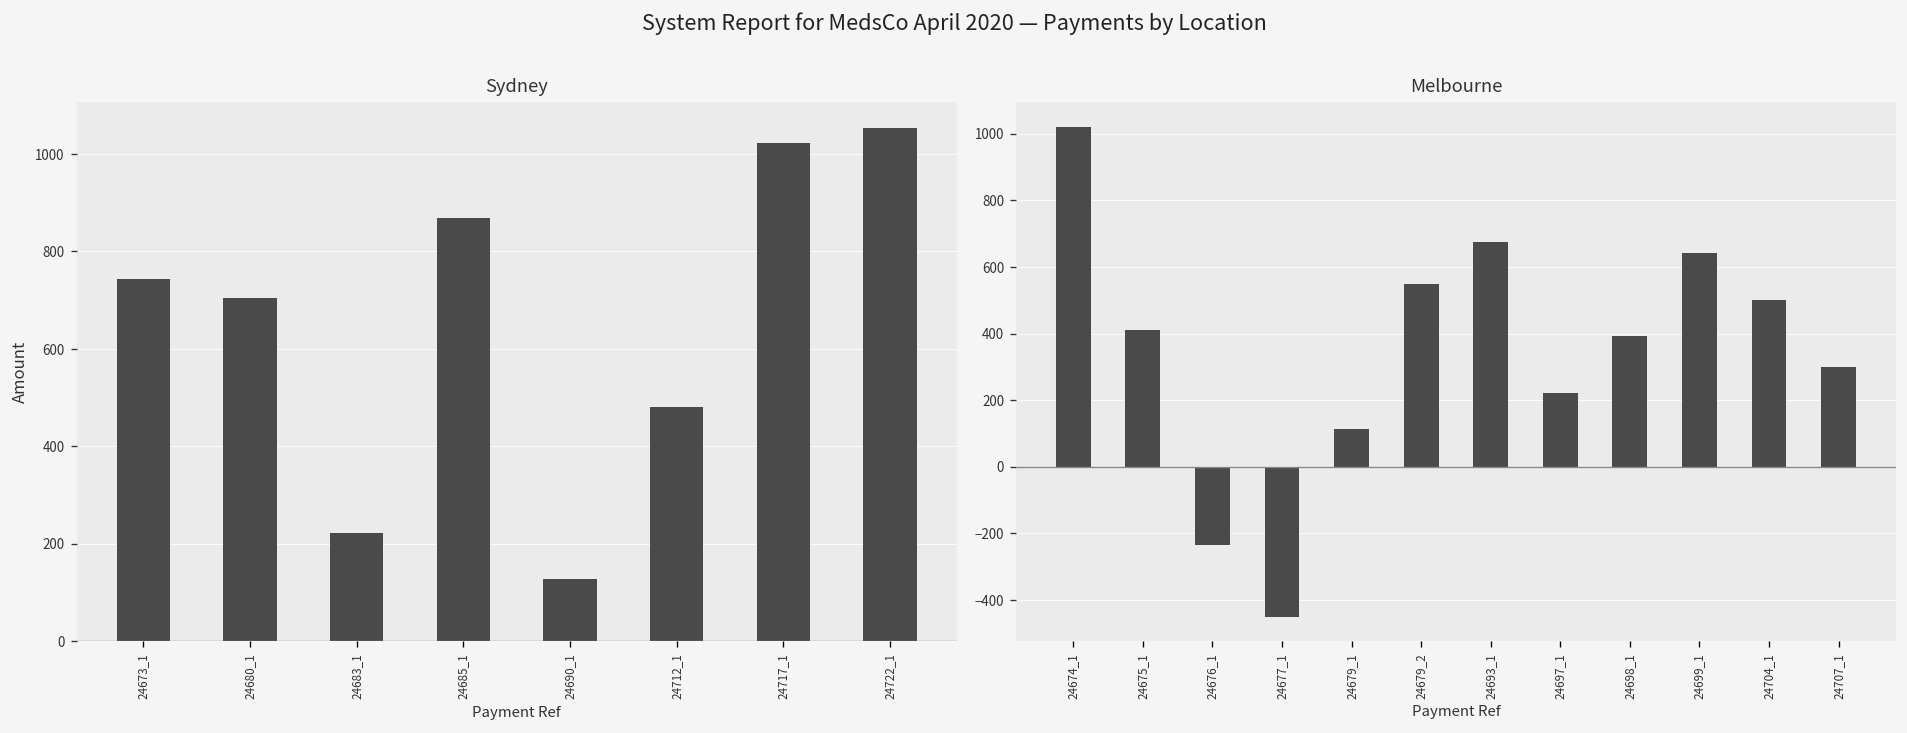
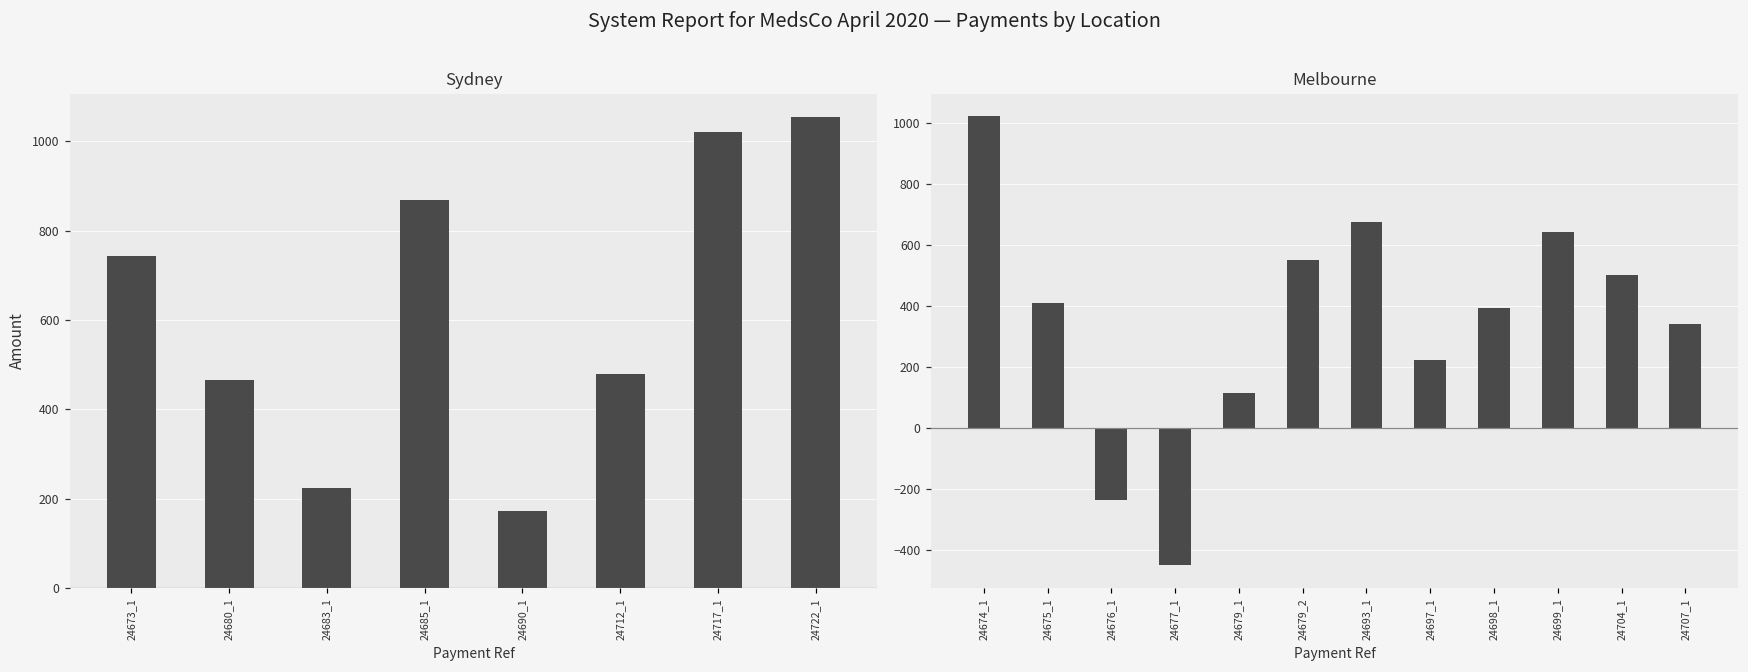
Sydney, 24680_1: 710 -> 470
Sydney, 24690_1: 130 -> 170
Melbourne, 24707_1: 300 -> 340
